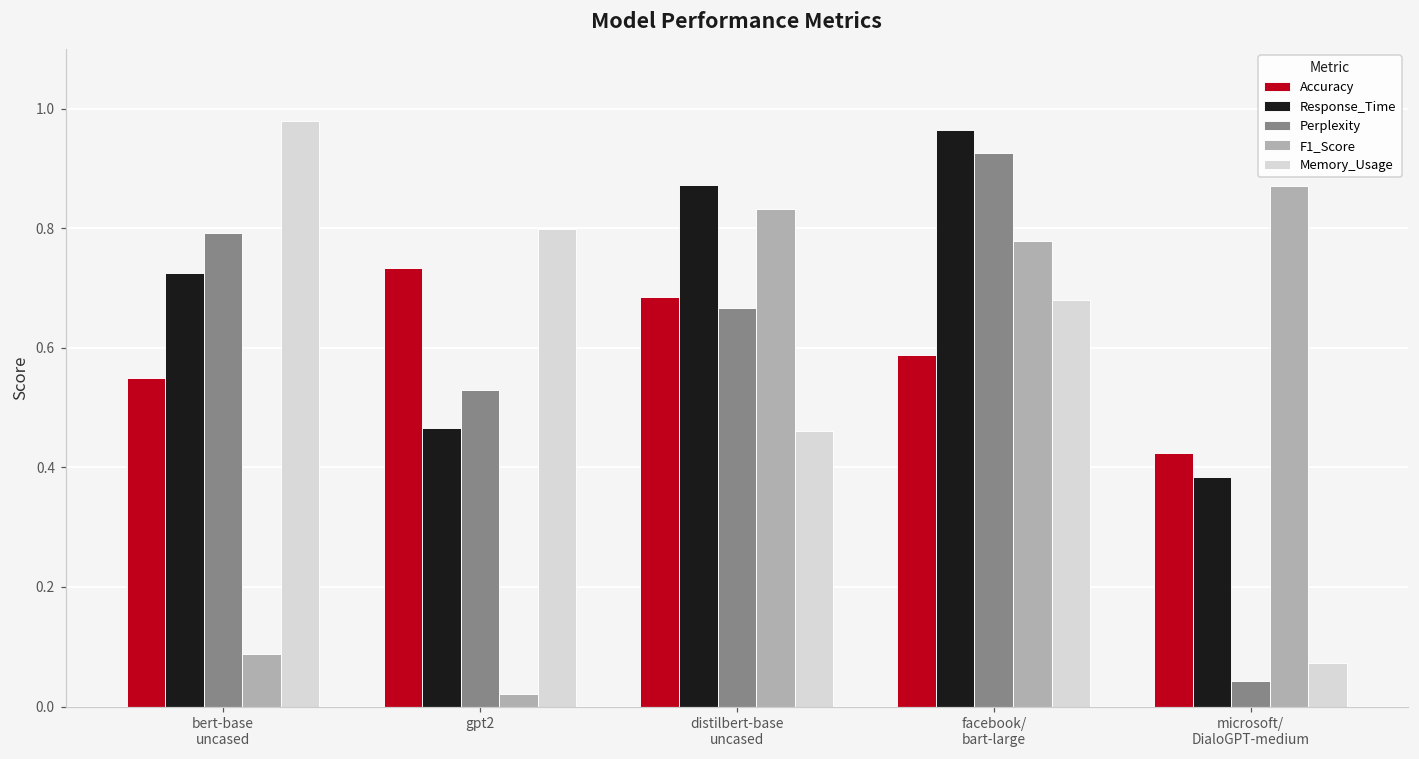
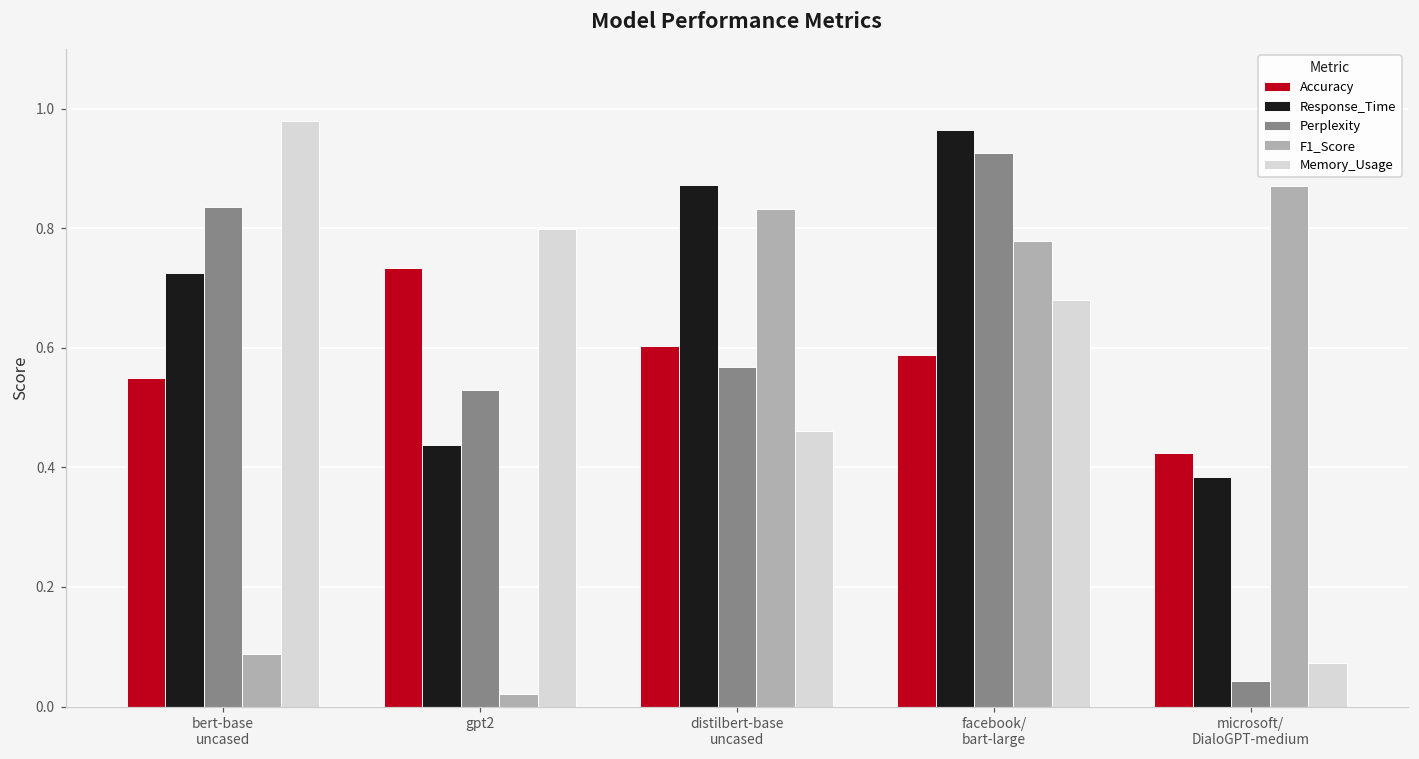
Perplexity, bert-base uncased: 0.79 -> 0.84
Response_Time, gpt2: 0.47 -> 0.44
Accuracy, distilbert-base uncased: 0.69 -> 0.60
Perplexity, distilbert-base uncased: 0.67 -> 0.57
